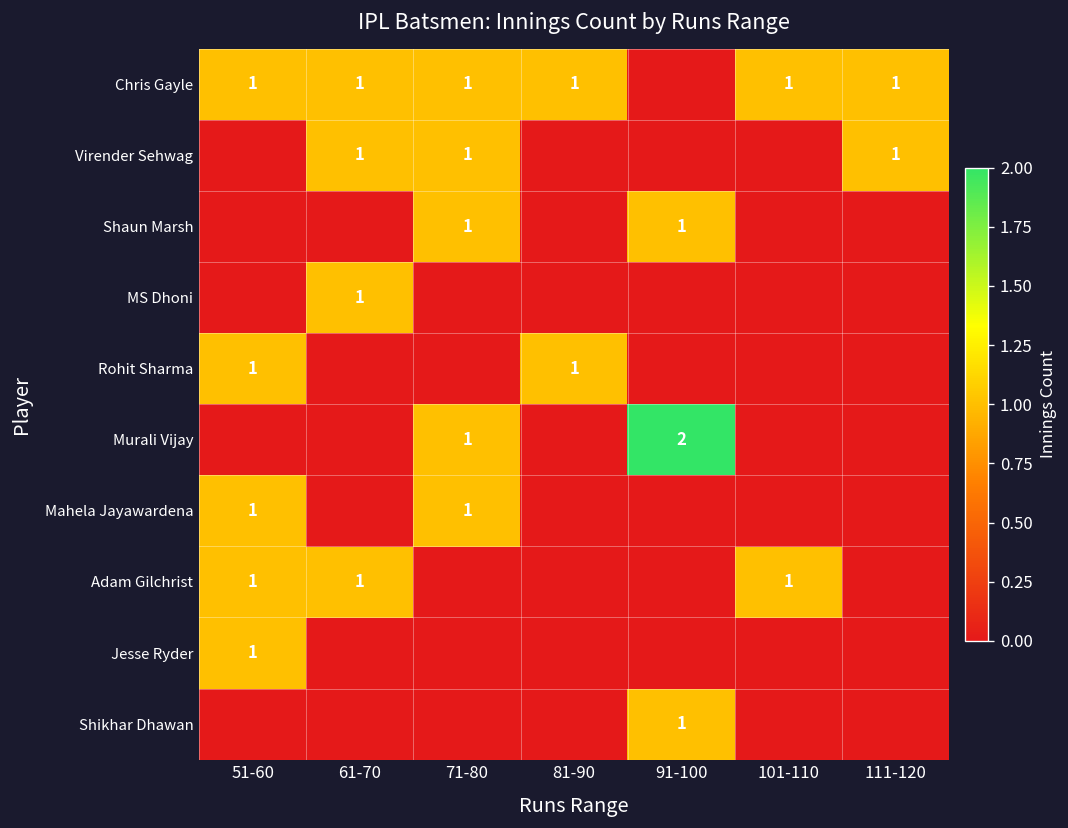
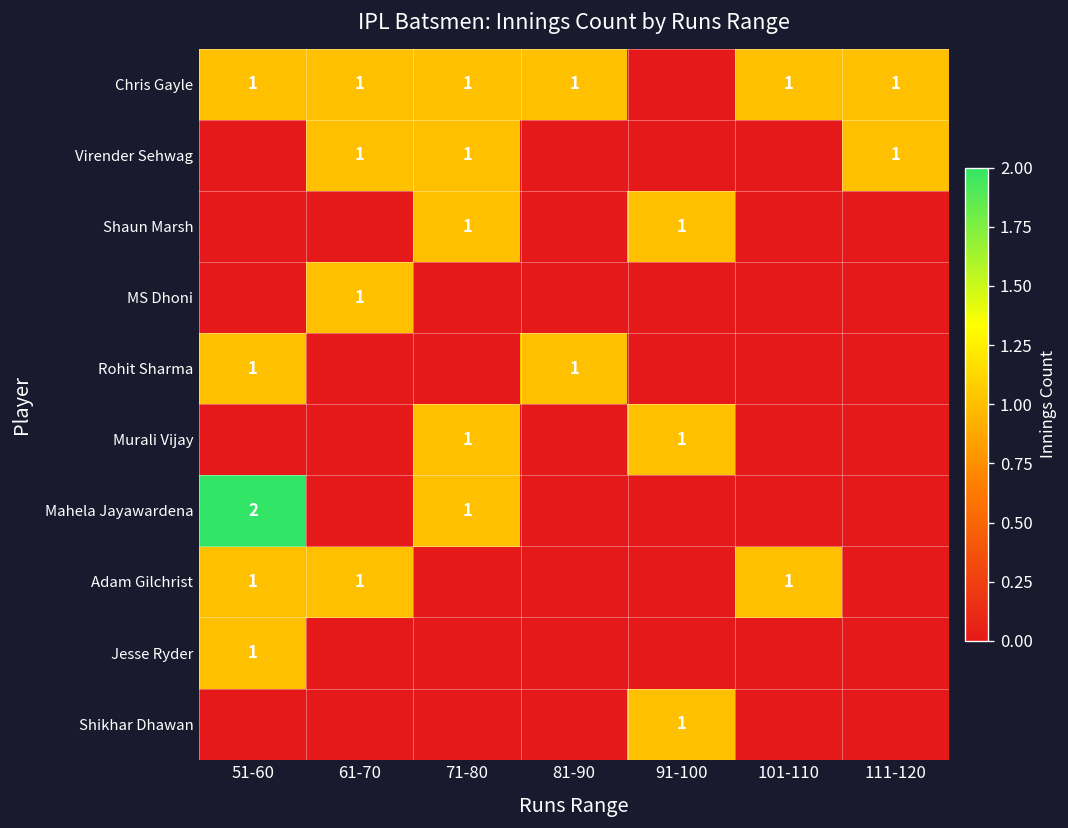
Murali Vijay, 91-100: 2 -> 1
Mahela Jayawardena, 51-60: 1 -> 2
